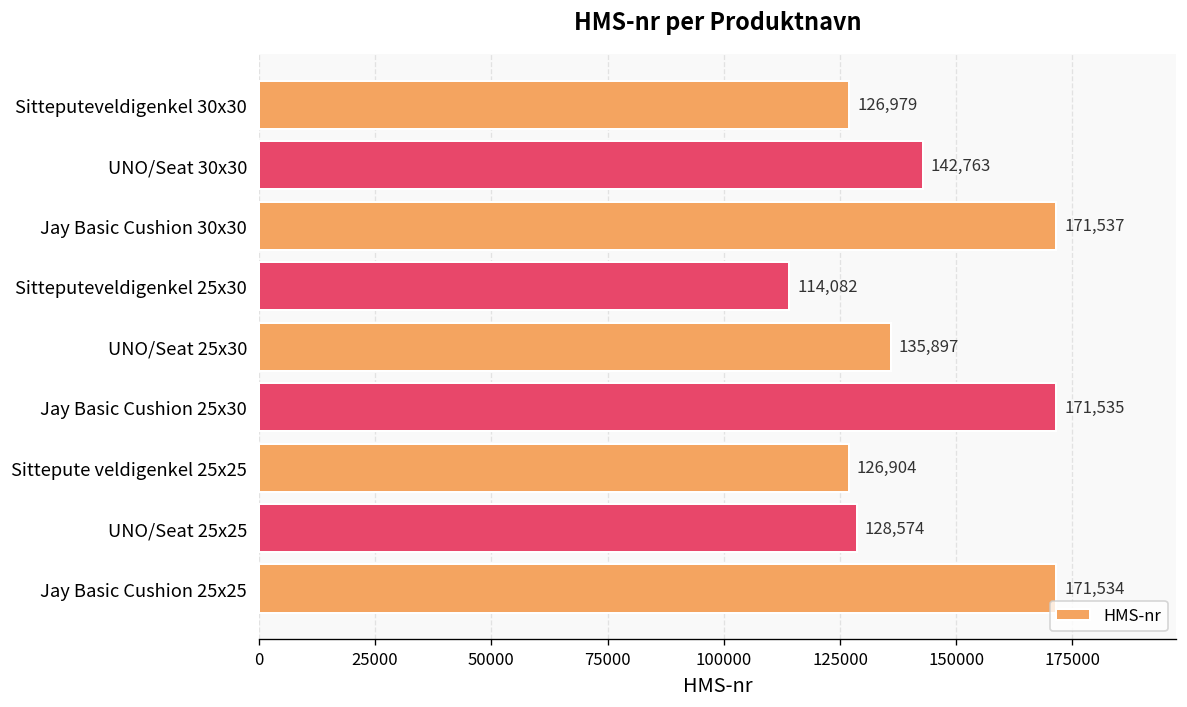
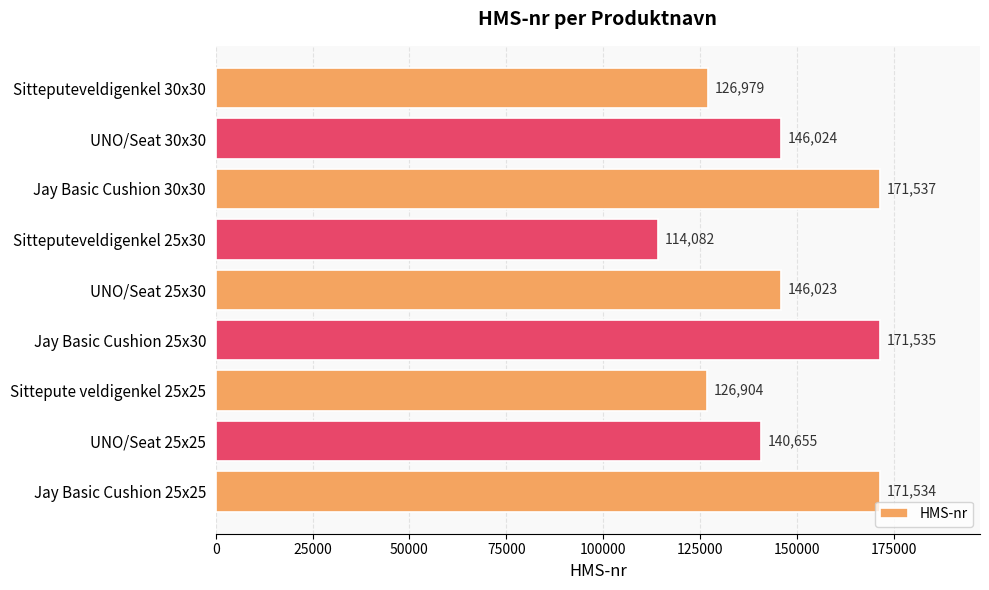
UNO/Seat 30x30: 142,763 -> 146,024
UNO/Seat 25x30: 135,897 -> 146,023
UNO/Seat 25x25: 128,574 -> 140,655
